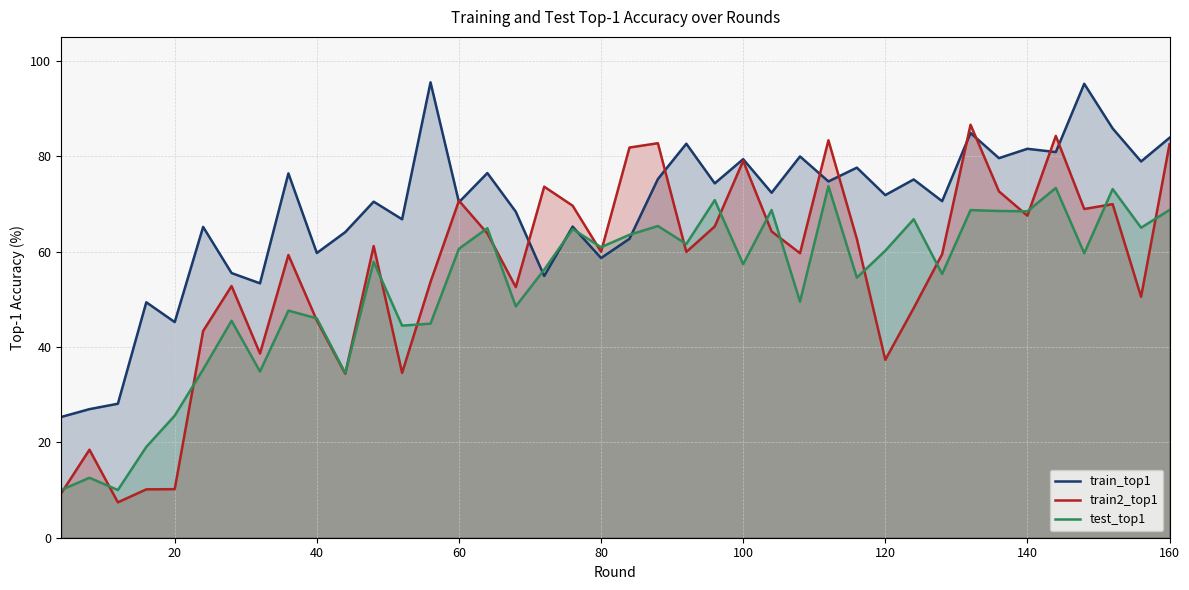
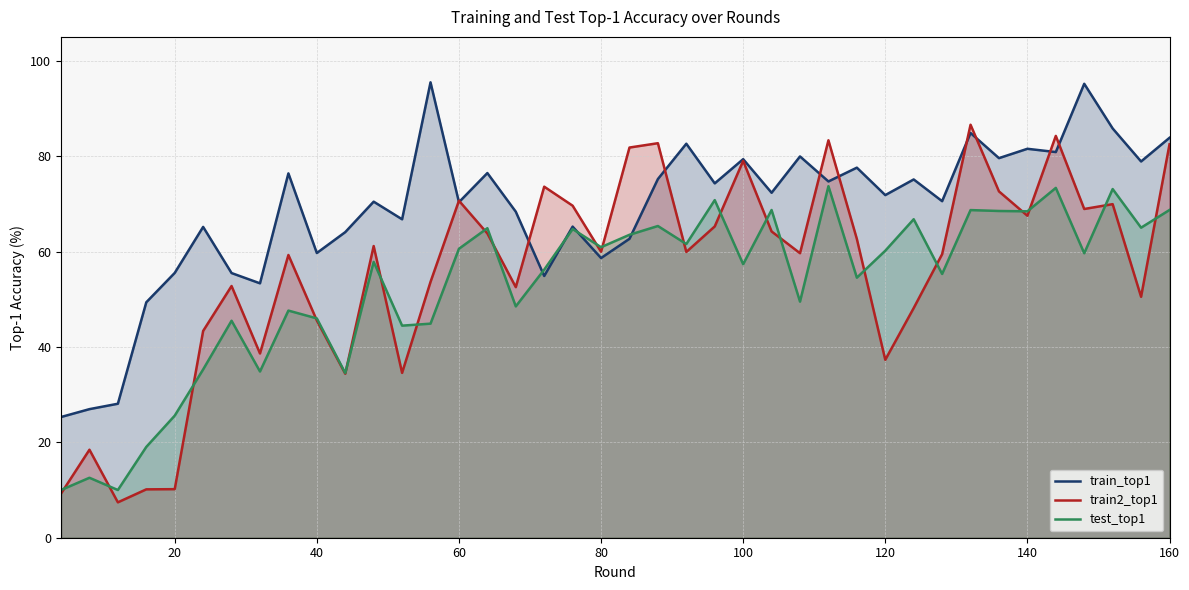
train_top1, 20: 45 -> 56
